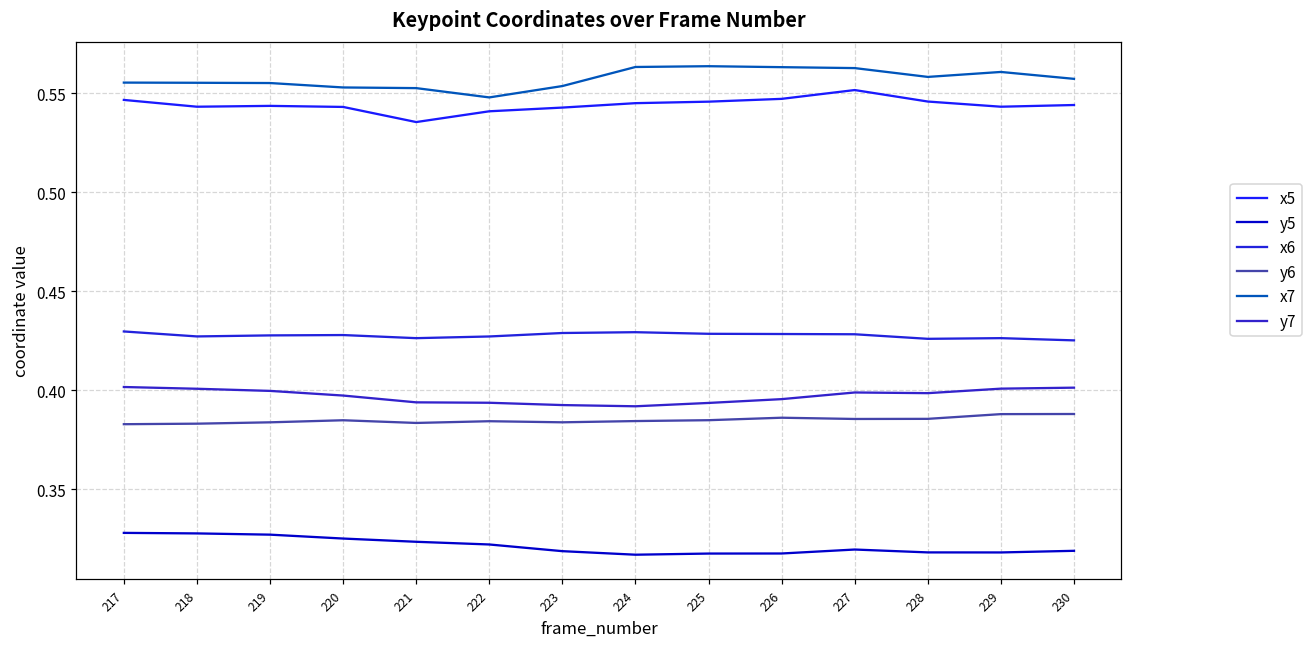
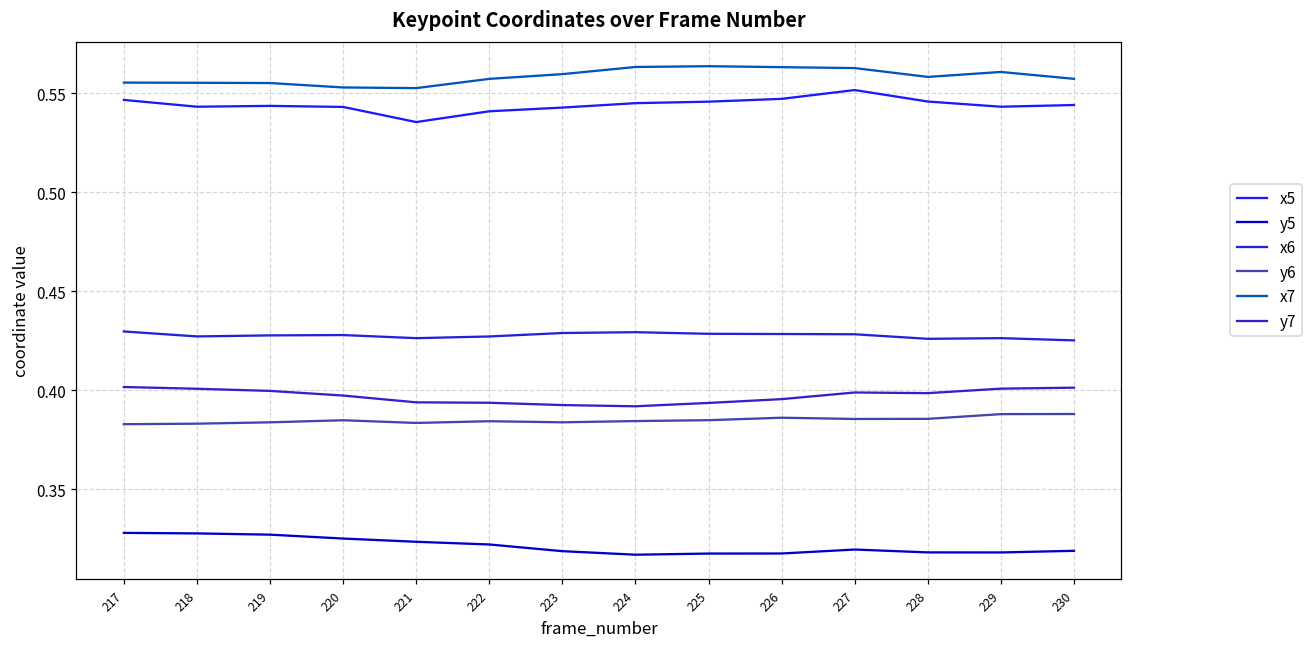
x7, 222: 0.548 -> 0.557
x7, 223: 0.554 -> 0.560
